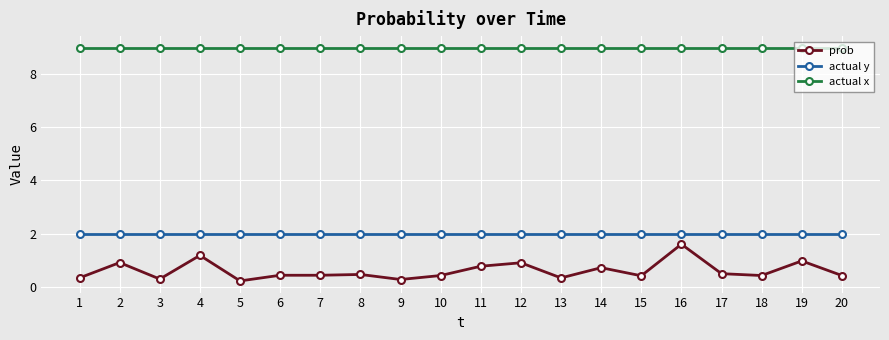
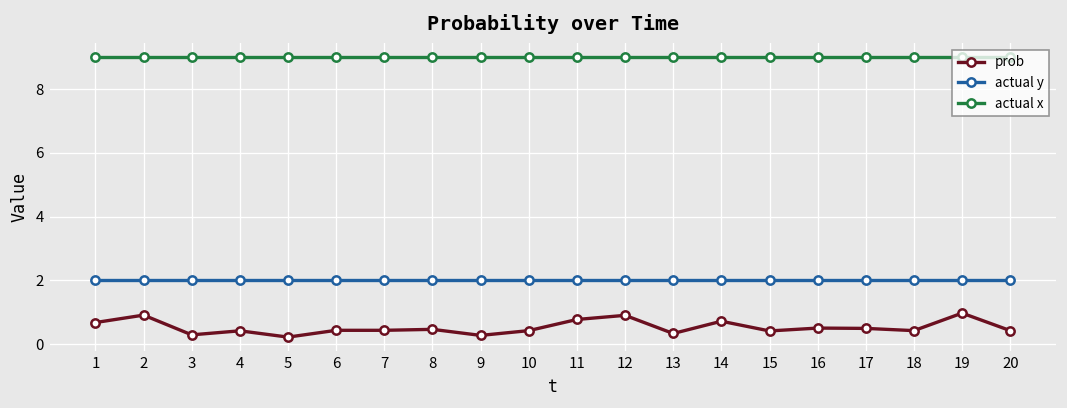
prob, 1: 0.3 -> 0.7
prob, 4: 1.2 -> 0.4
prob, 16: 1.6 -> 0.5
